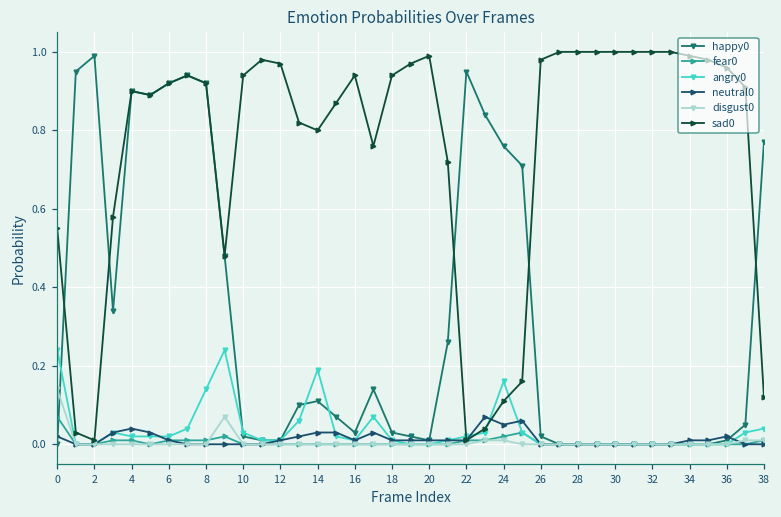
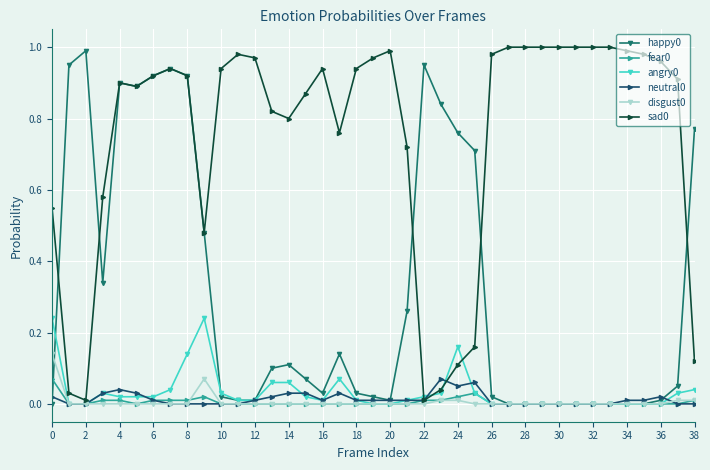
angry0, 14: 0.19 -> 0.06
